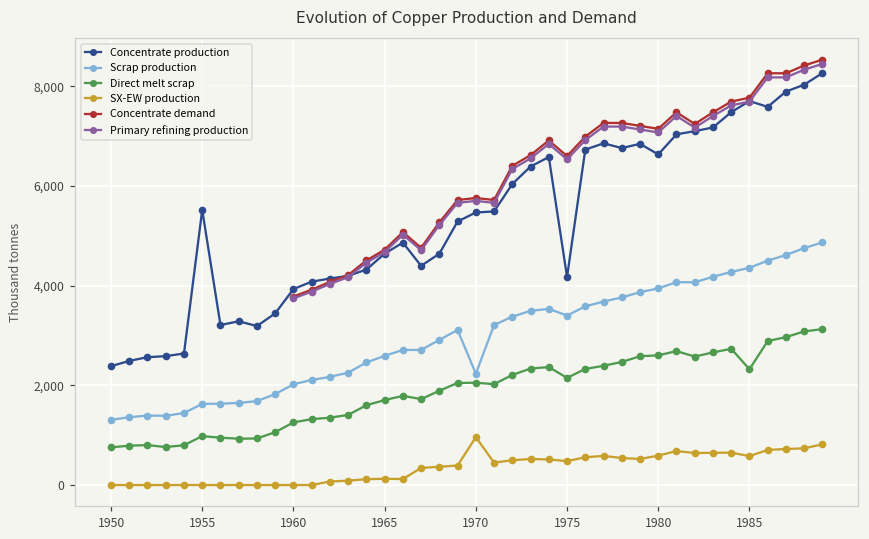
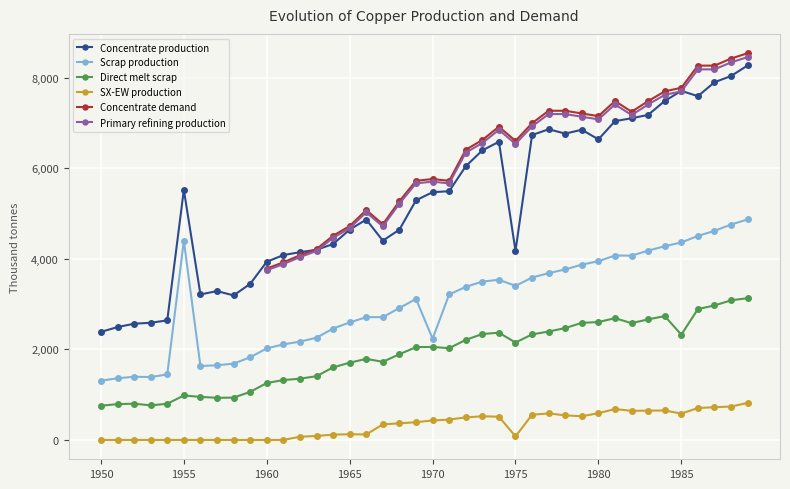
Scrap production, 1955: 1,600 -> 4,400
SX-EW production, 1970: 1,000 -> 400
SX-EW production, 1975: 500 -> 100
